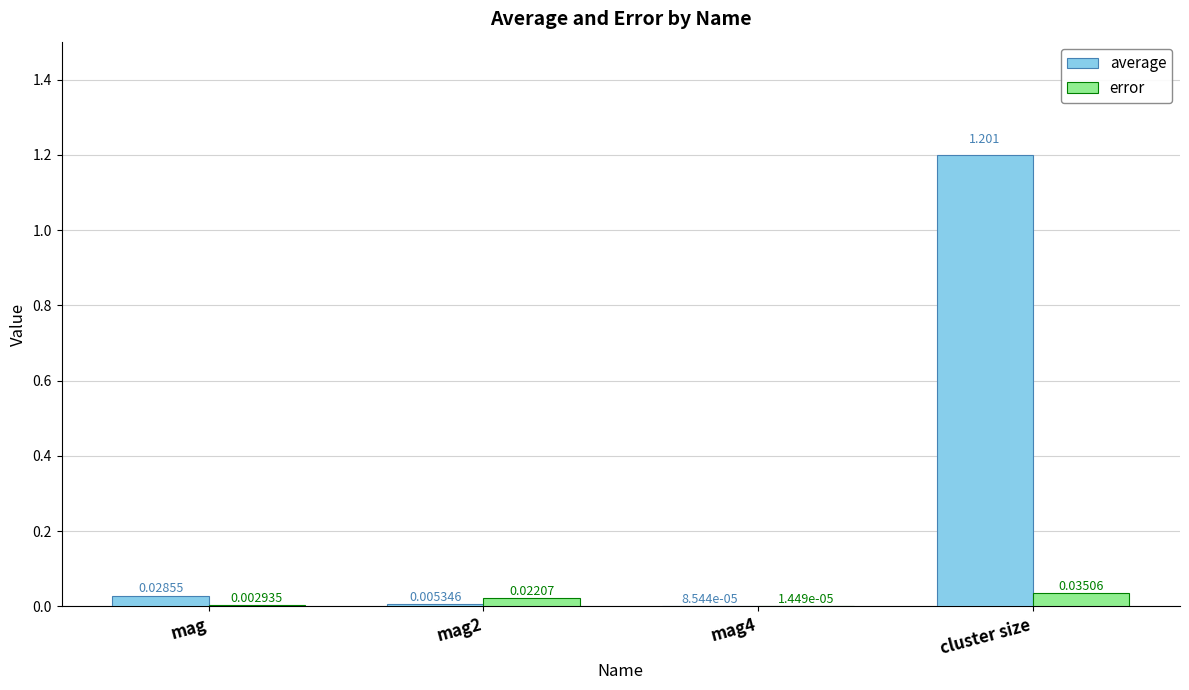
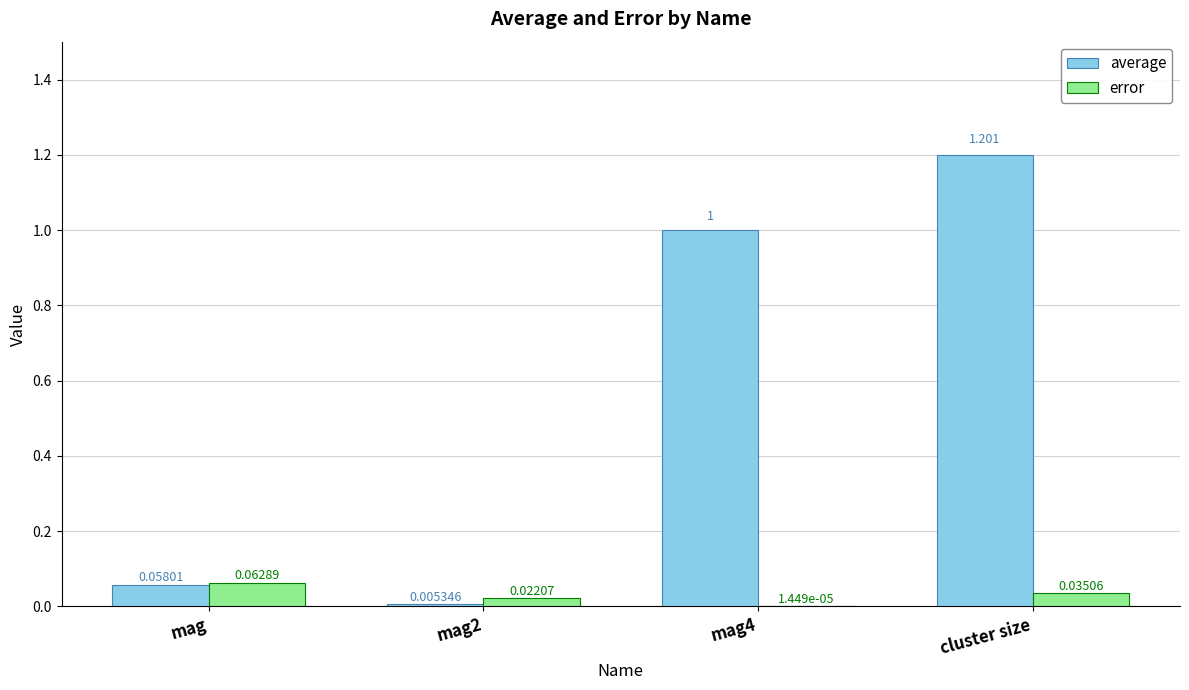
average, mag: 0.02855 -> 0.05801
error, mag: 0.002935 -> 0.06289
average, mag4: 8.544e-05 -> 1
